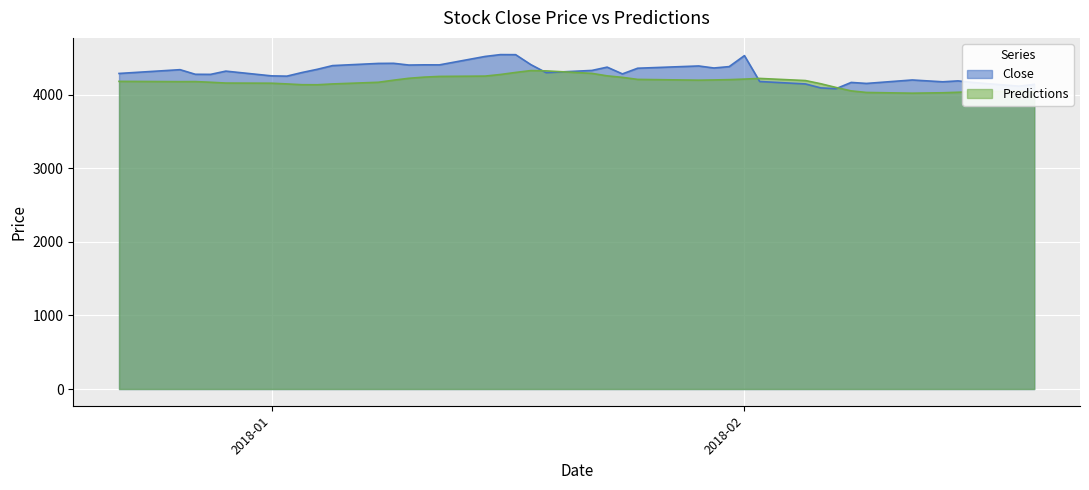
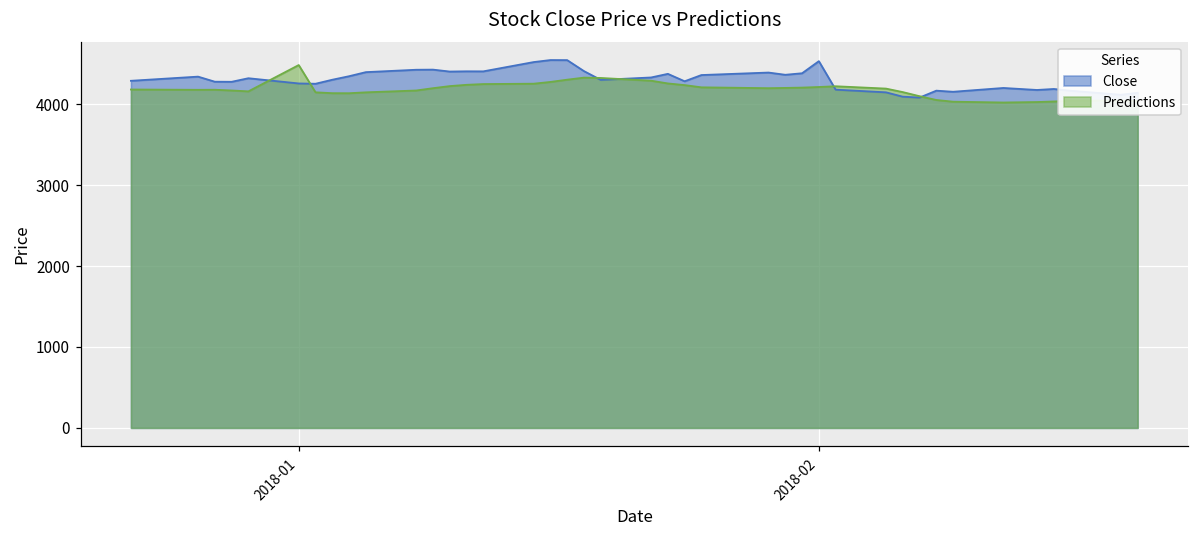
Predictions, 2018-01: 4200 -> 4500
